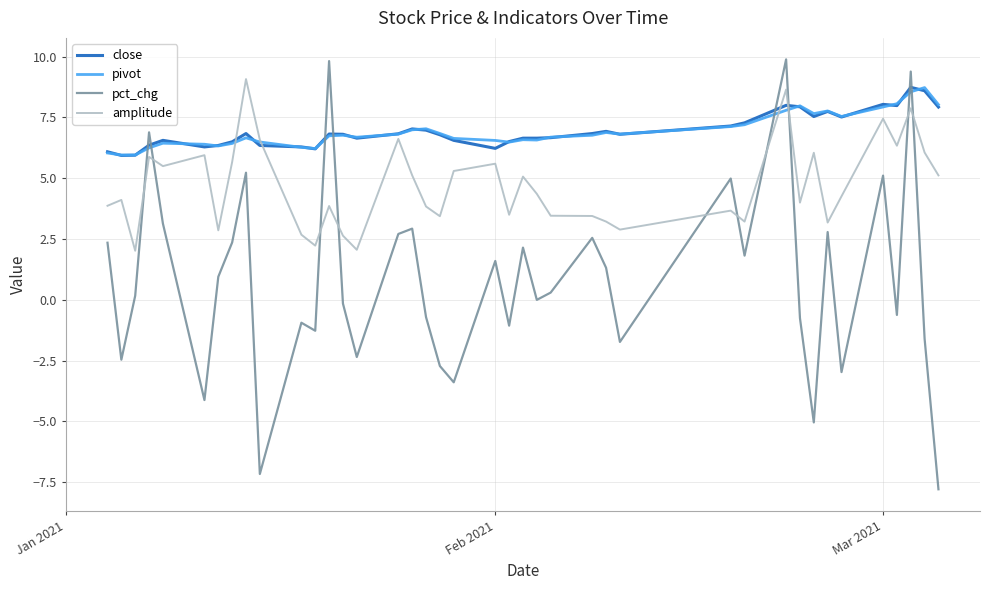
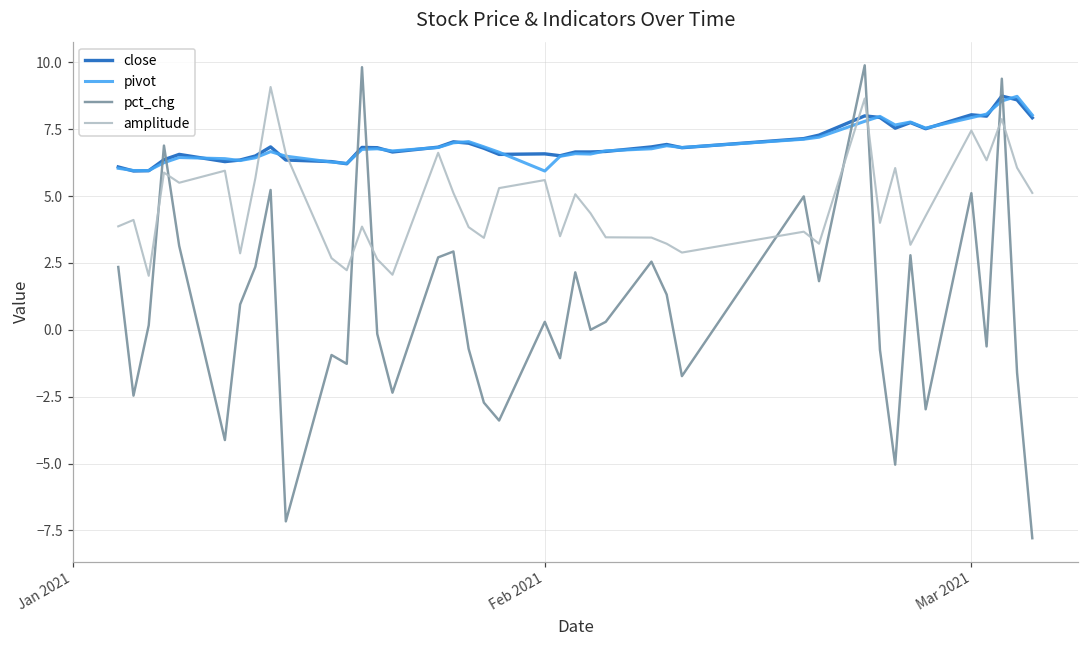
close, Feb 2021: 6.2 -> 6.6
pivot, Feb 2021: 6.6 -> 5.9
pct_chg, Feb 2021: 1.6 -> 0.3
